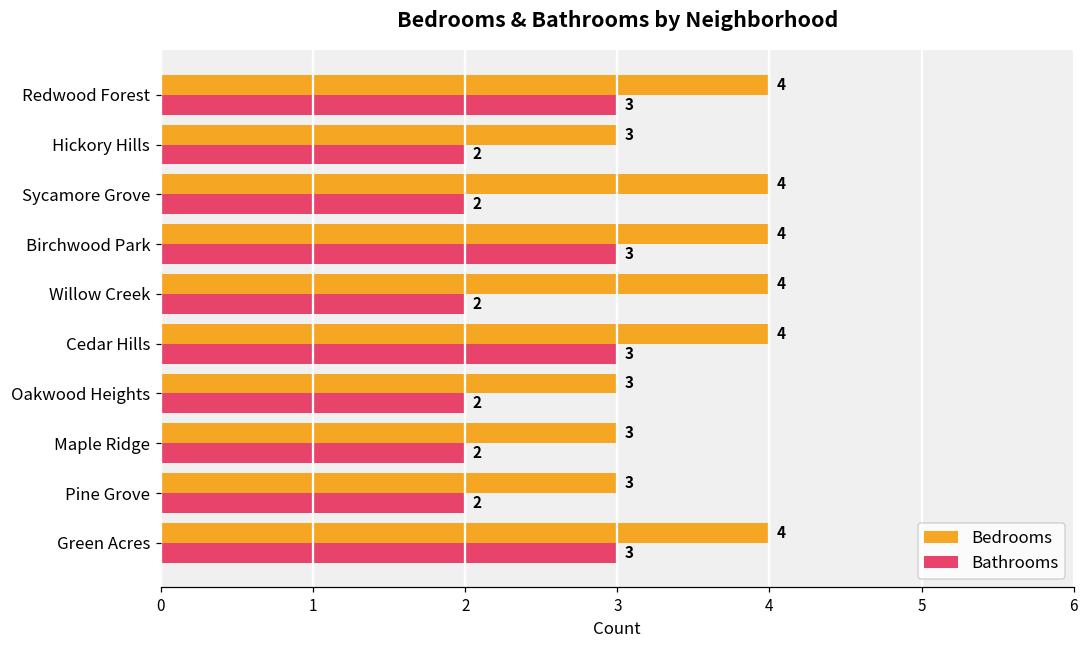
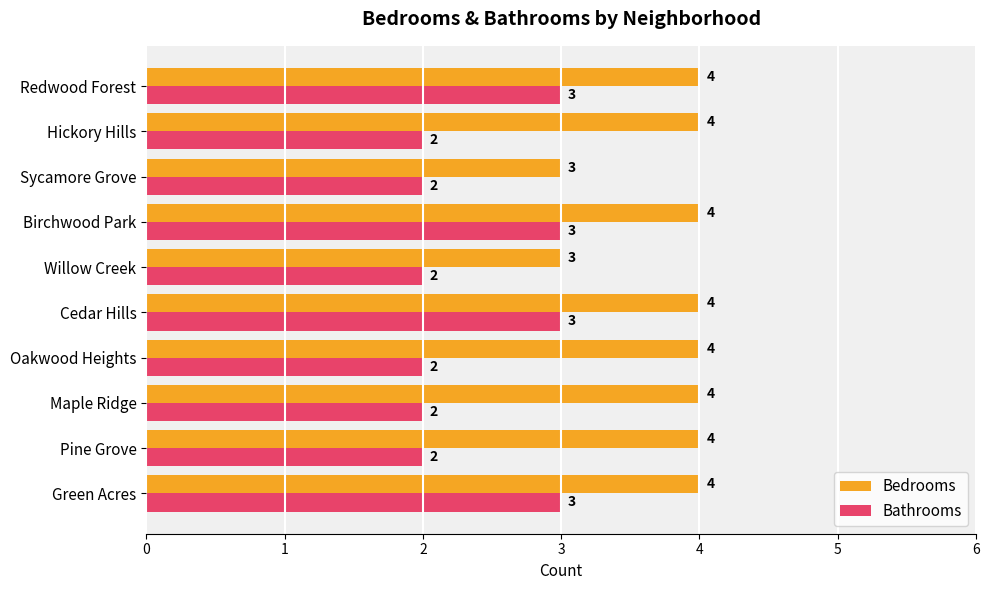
Bedrooms, Hickory Hills: 3 -> 4
Bedrooms, Sycamore Grove: 4 -> 3
Bedrooms, Willow Creek: 4 -> 3
Bedrooms, Oakwood Heights: 3 -> 4
Bedrooms, Maple Ridge: 3 -> 4
Bedrooms, Pine Grove: 3 -> 4
